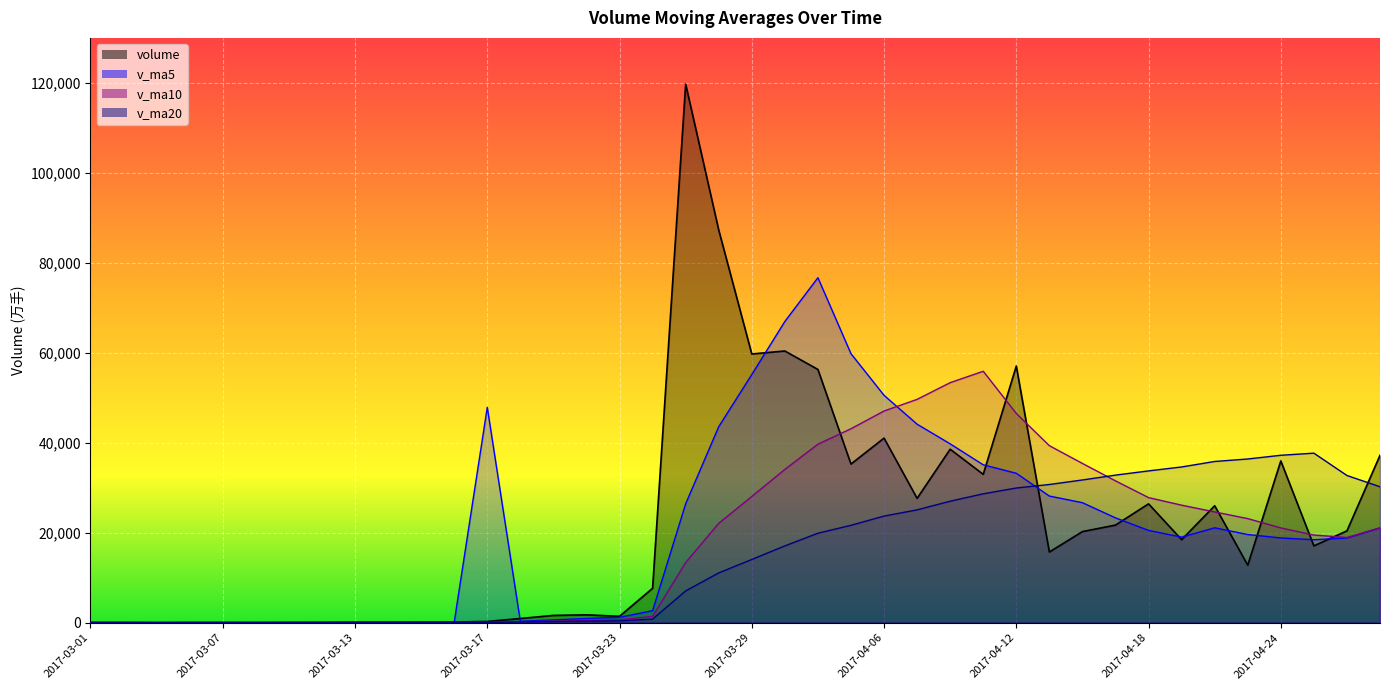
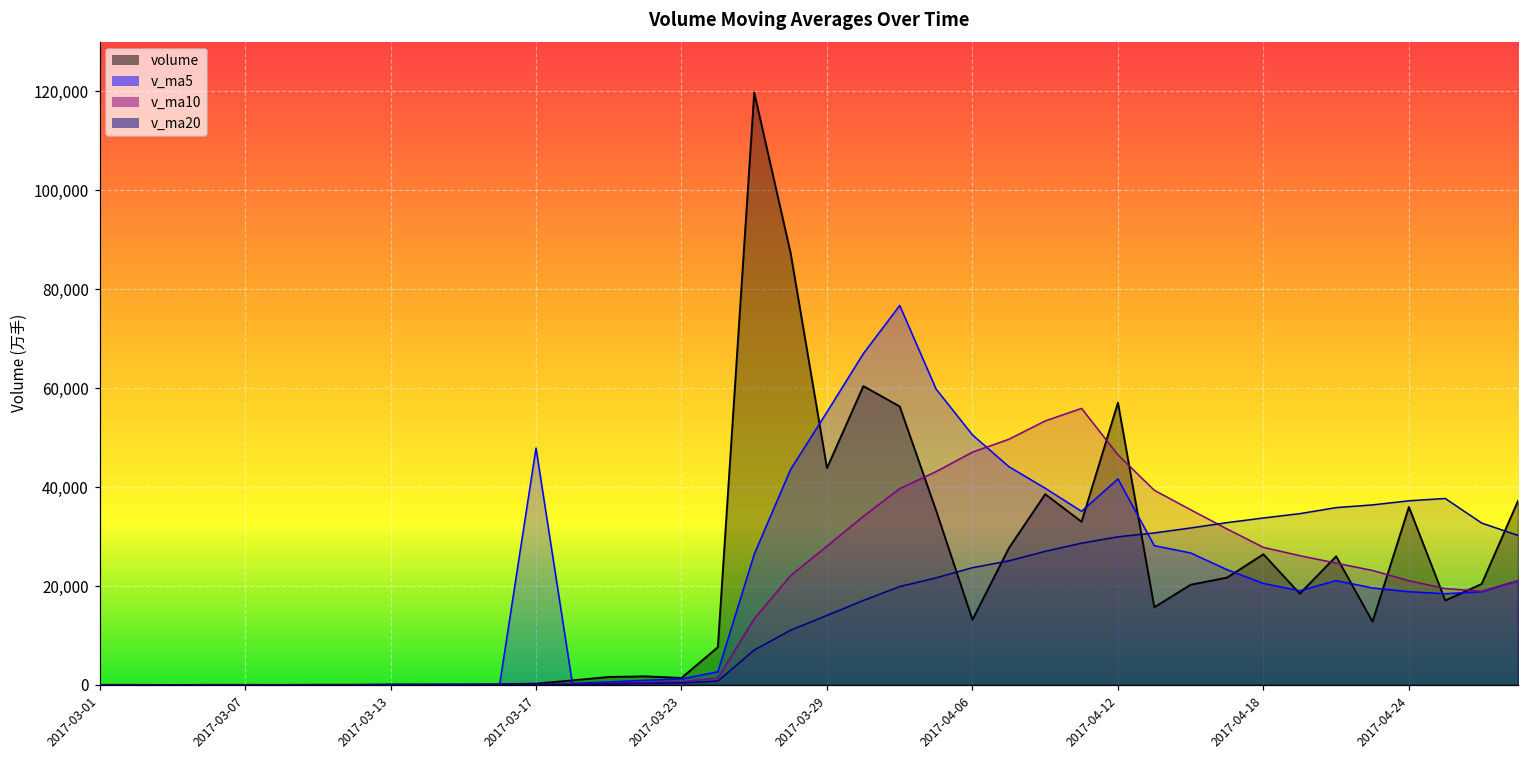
volume, 2017-03-29: 60,000 -> 44,000
volume, 2017-04-06: 41,000 -> 13,000
v_ma5, 2017-04-12: 33,000 -> 42,000
